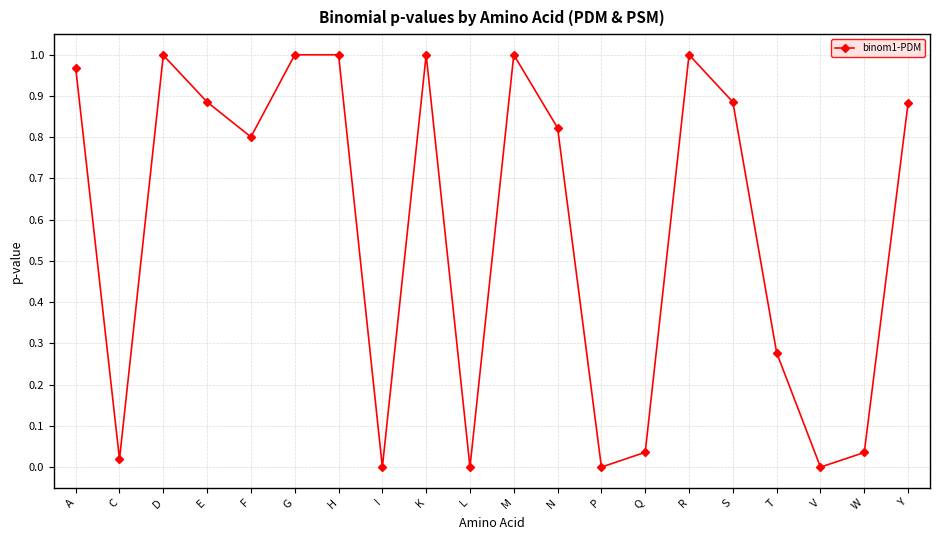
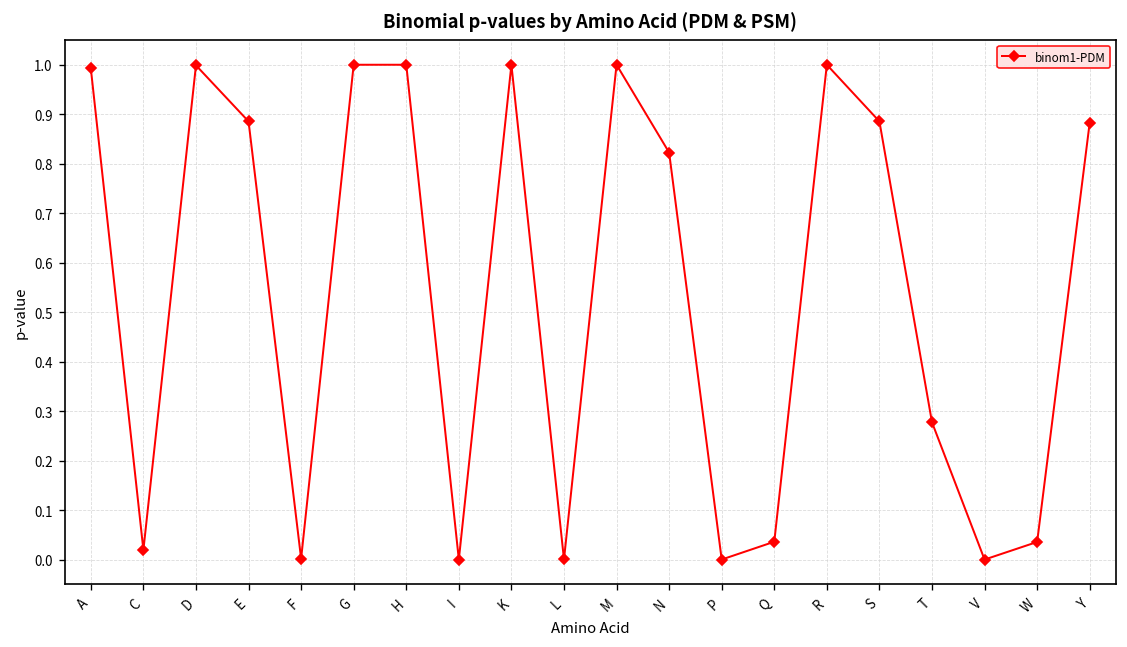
A: 0.97 -> 0.99
F: 0.80 -> 0.00
